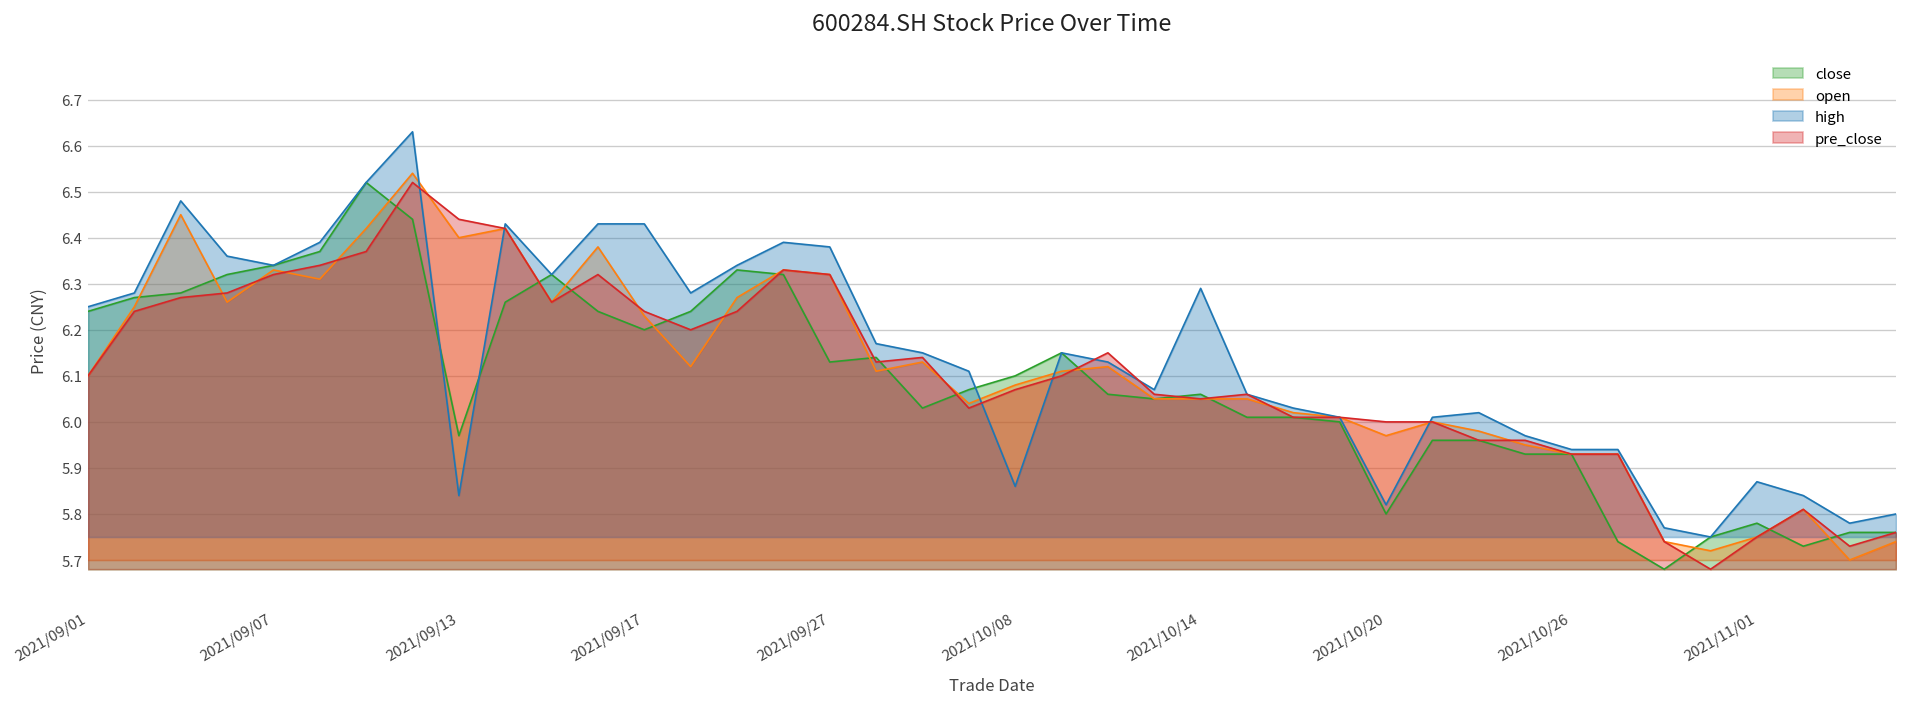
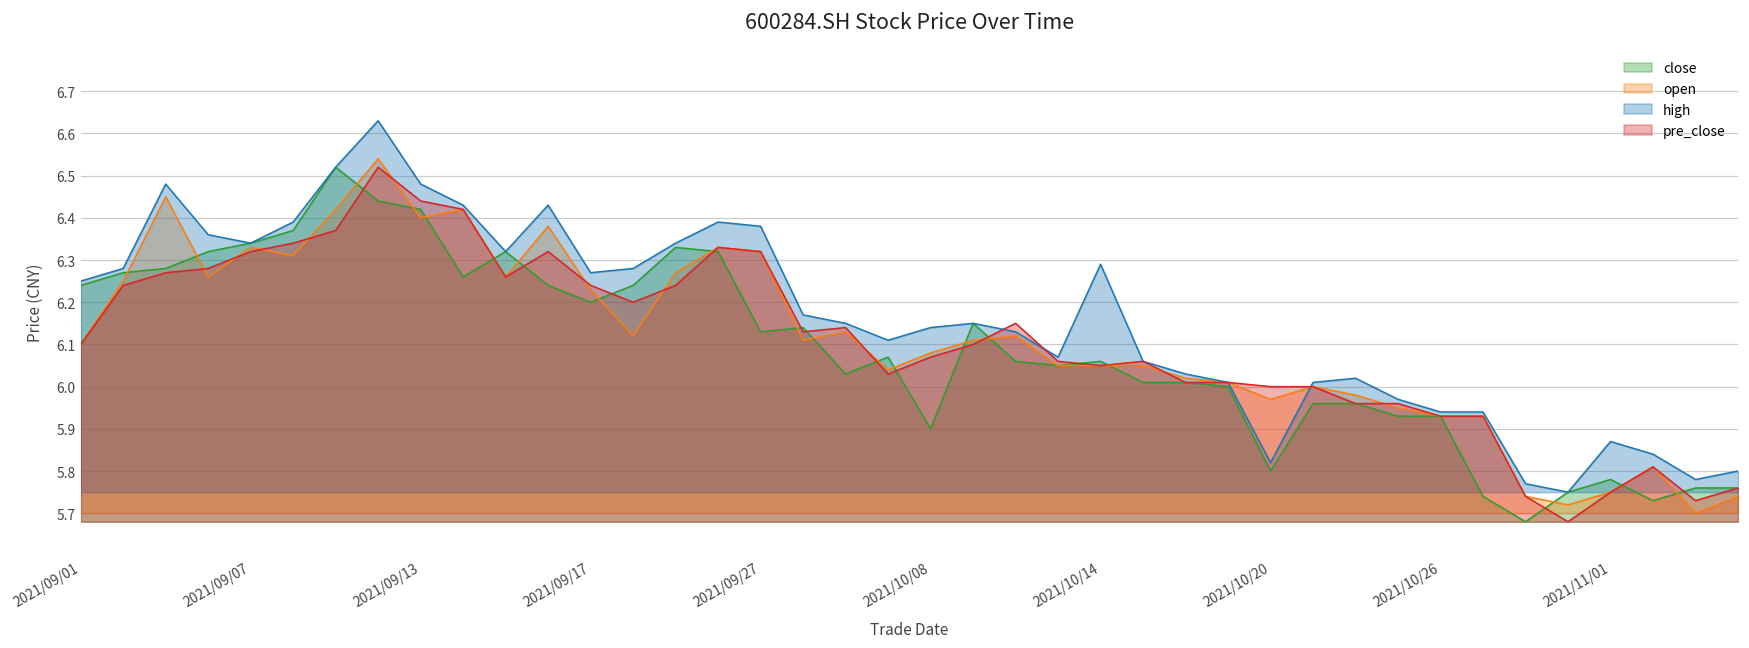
close, 2021/09/13: 5.97 -> 6.42
high, 2021/09/13: 5.84 -> 6.48
high, 2021/09/17: 6.43 -> 6.27
close, 2021/10/08: 6.1 -> 5.9
high, 2021/10/08: 5.86 -> 6.14
